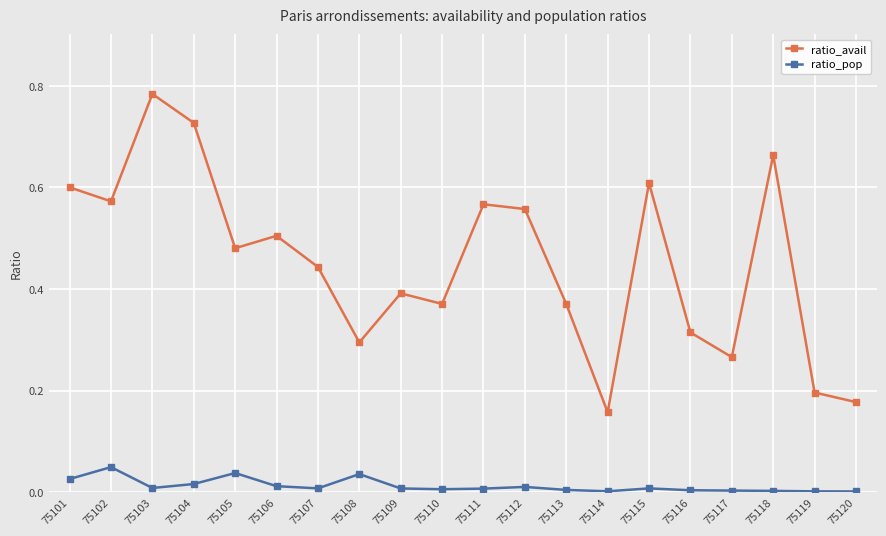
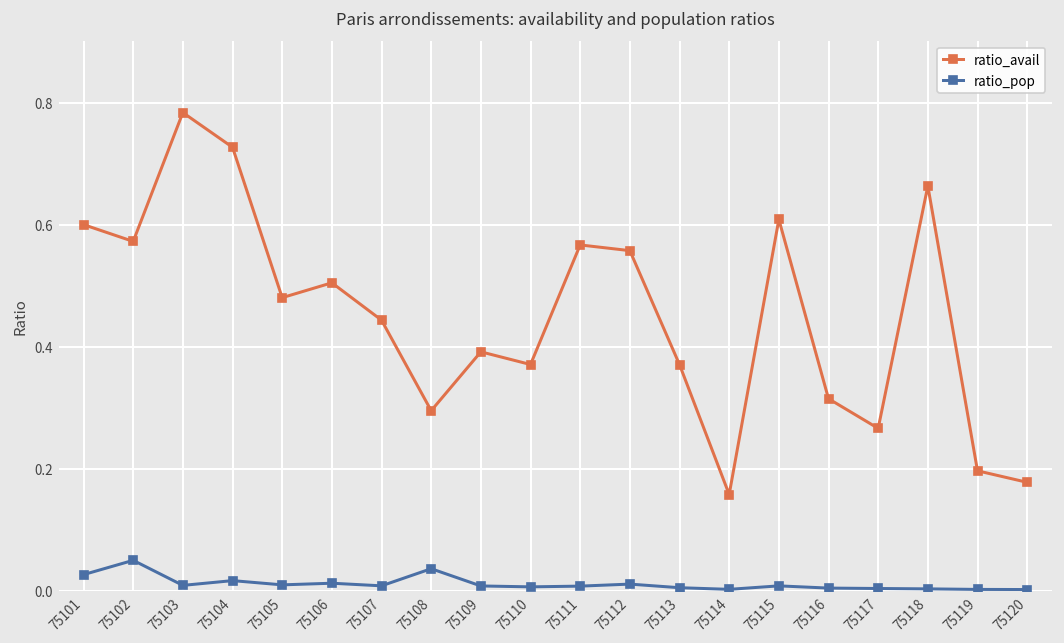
ratio_pop, 75105: 0.04 -> 0.01
